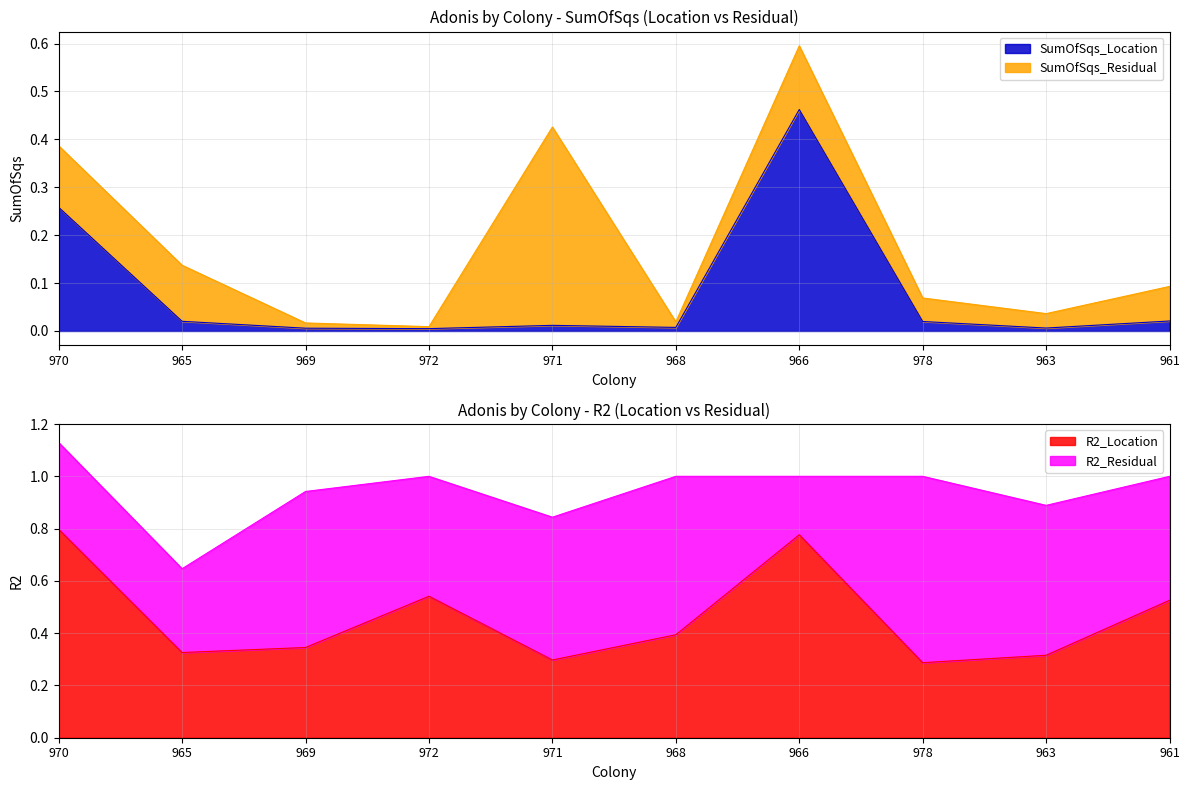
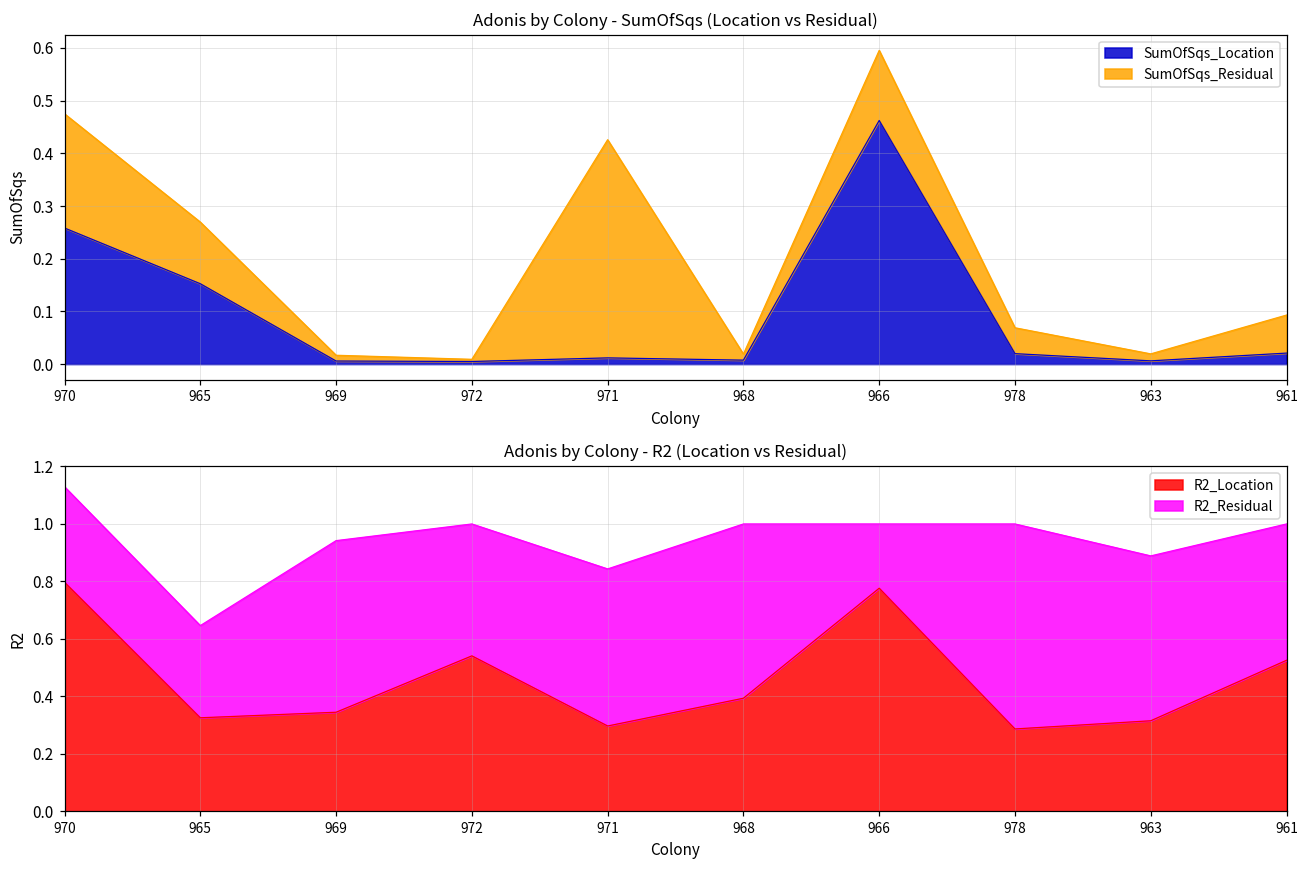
Adonis by Colony - SumOfSqs (Location vs Residual), SumOfSqs_Residual, 970: 0.13 -> 0.22
Adonis by Colony - SumOfSqs (Location vs Residual), SumOfSqs_Location, 965: 0.02 -> 0.15
Adonis by Colony - SumOfSqs (Location vs Residual), SumOfSqs_Residual, 963: 0.03 -> 0.01
